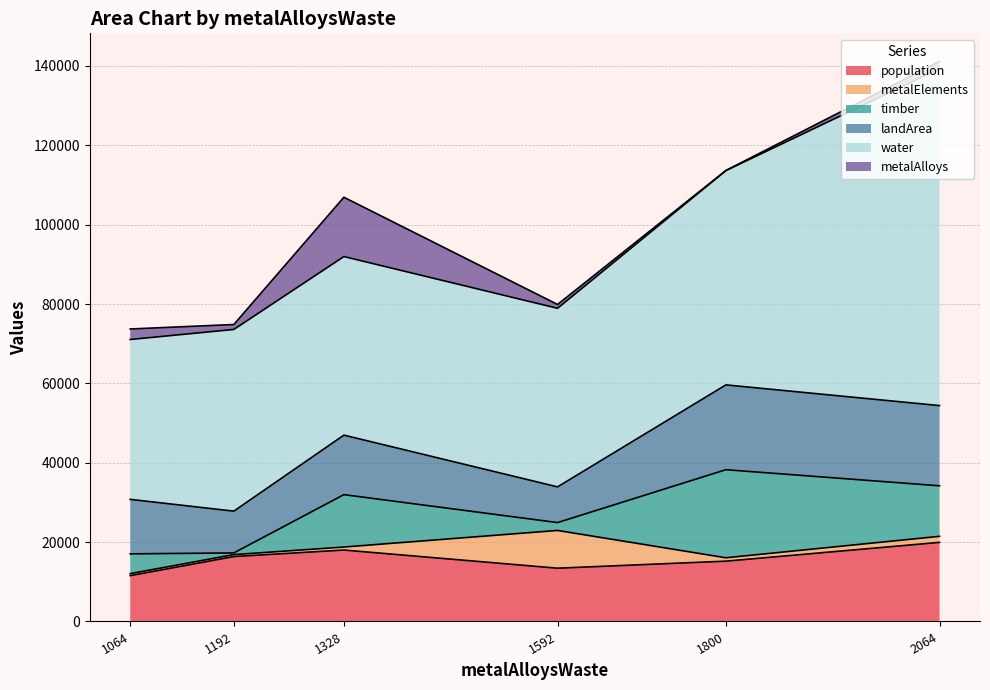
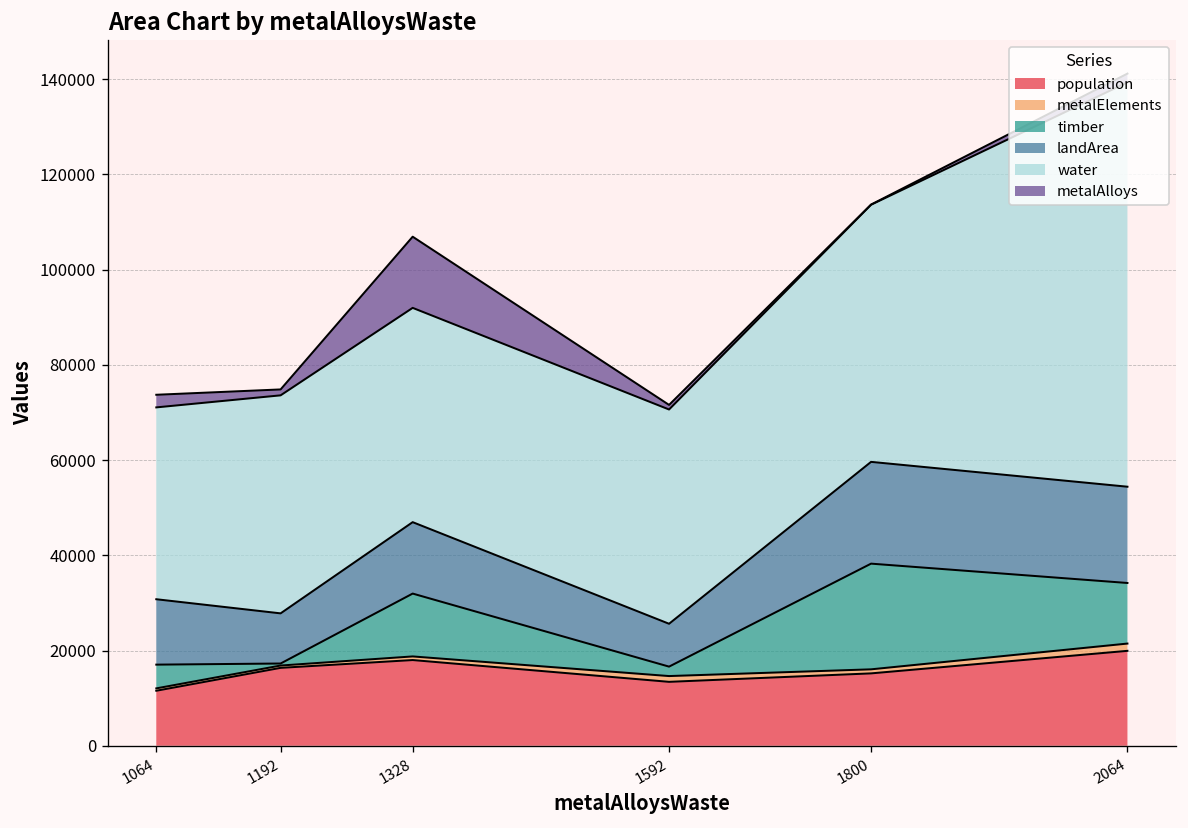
metalElements, 1592: 10000 -> 1000
